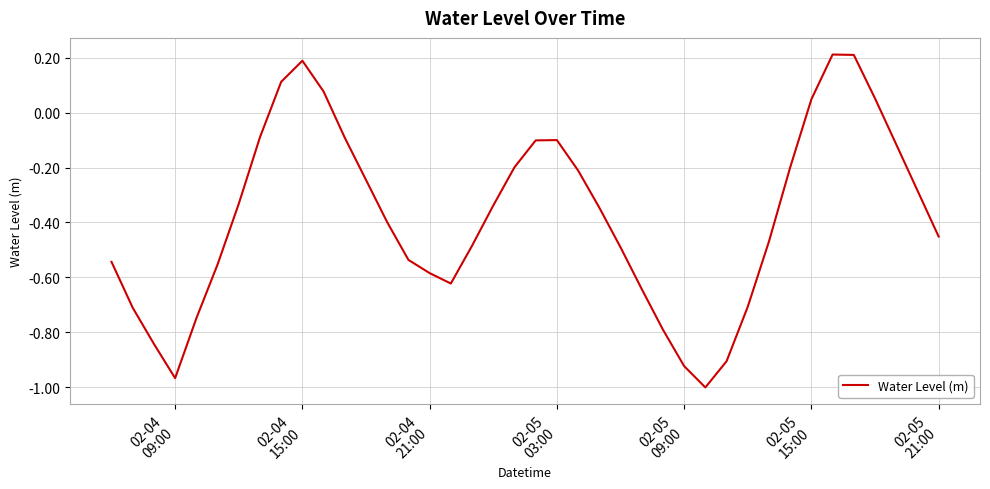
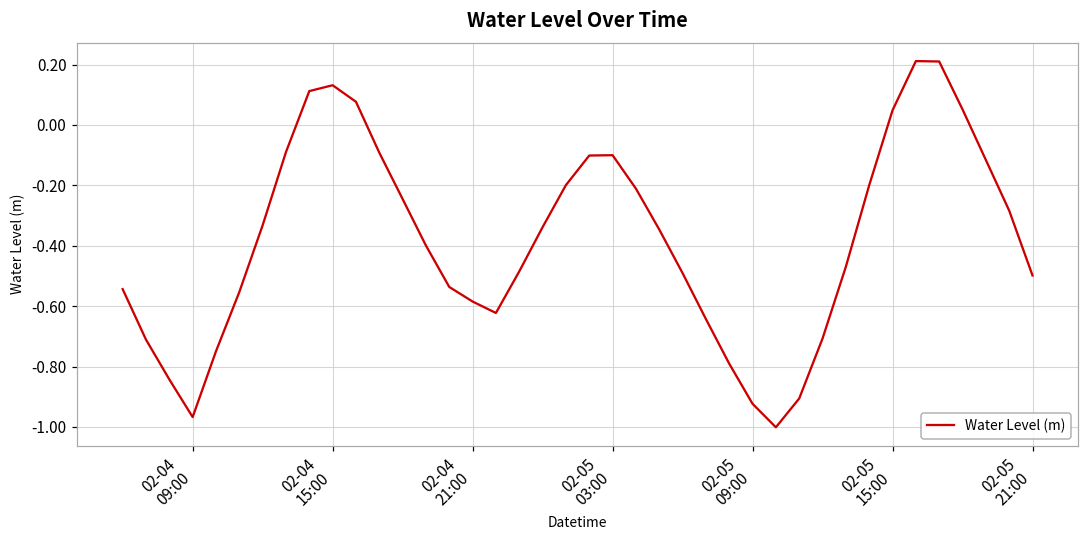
02-04 15:00: 0.19 -> 0.13
02-05 21:00: -0.45 -> -0.50
